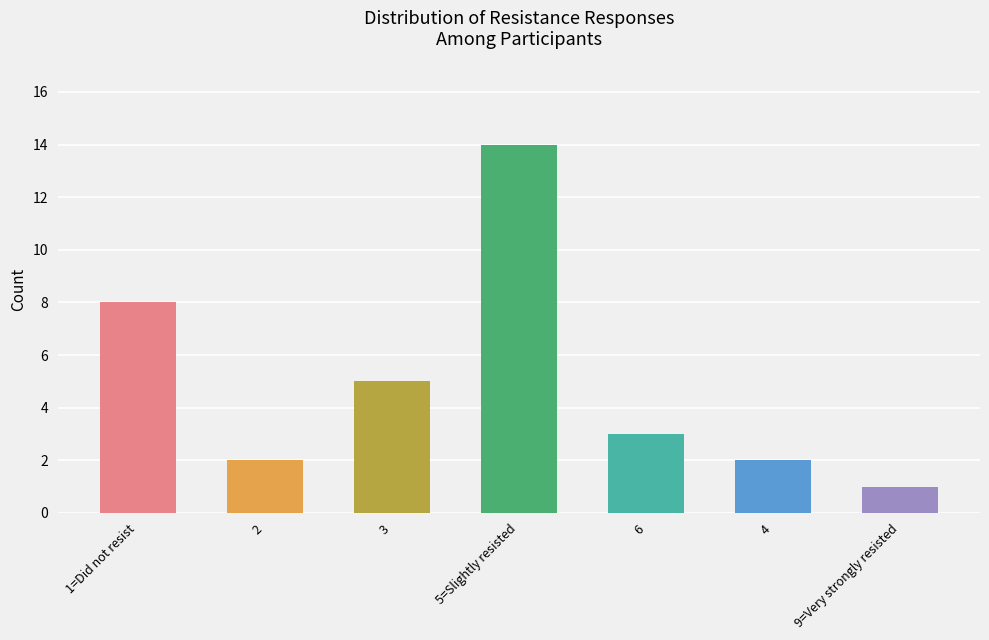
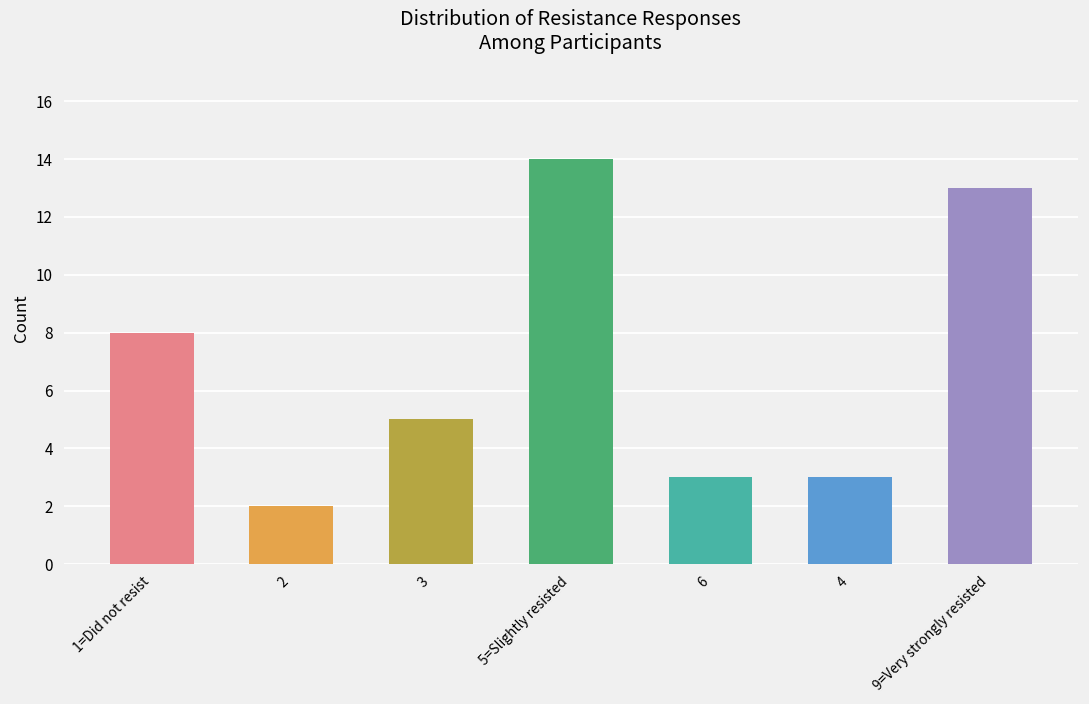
4: 2 -> 3
9=Very strongly resisted: 1 -> 13
